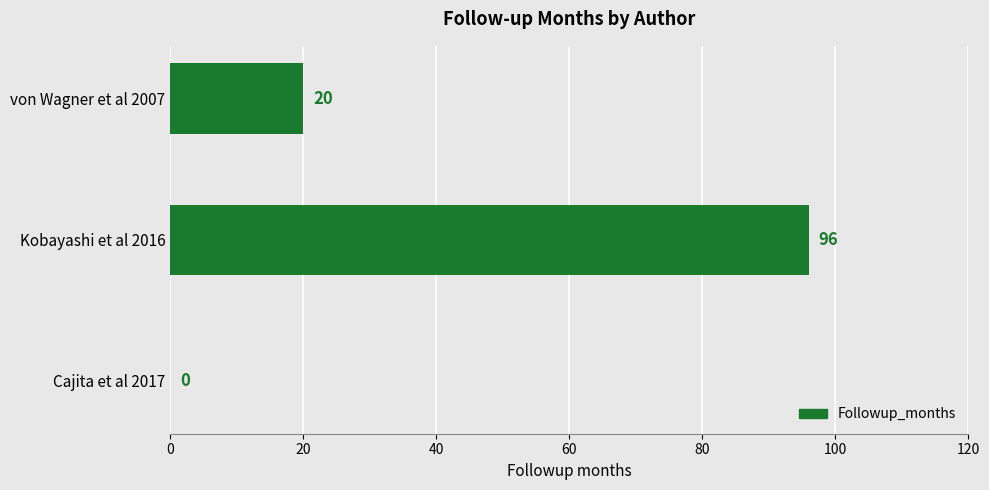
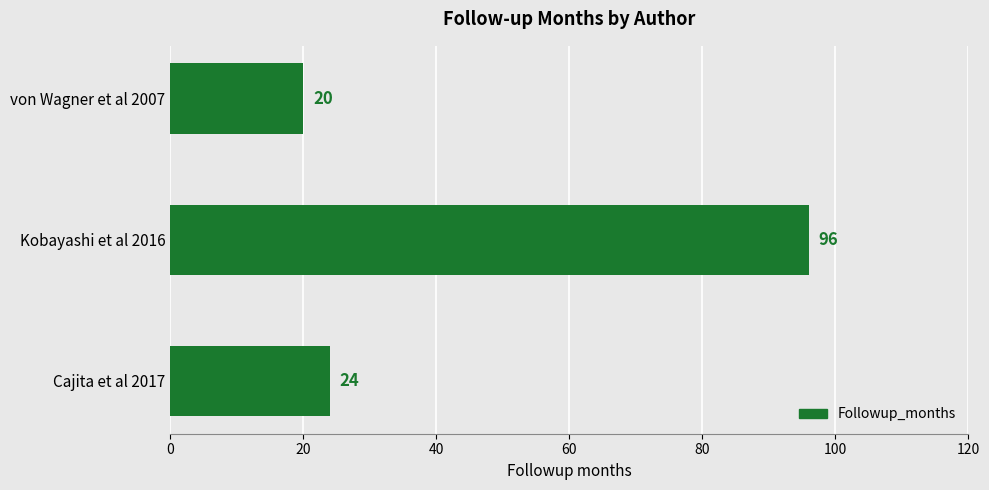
Cajita et al 2017: 0 -> 24
